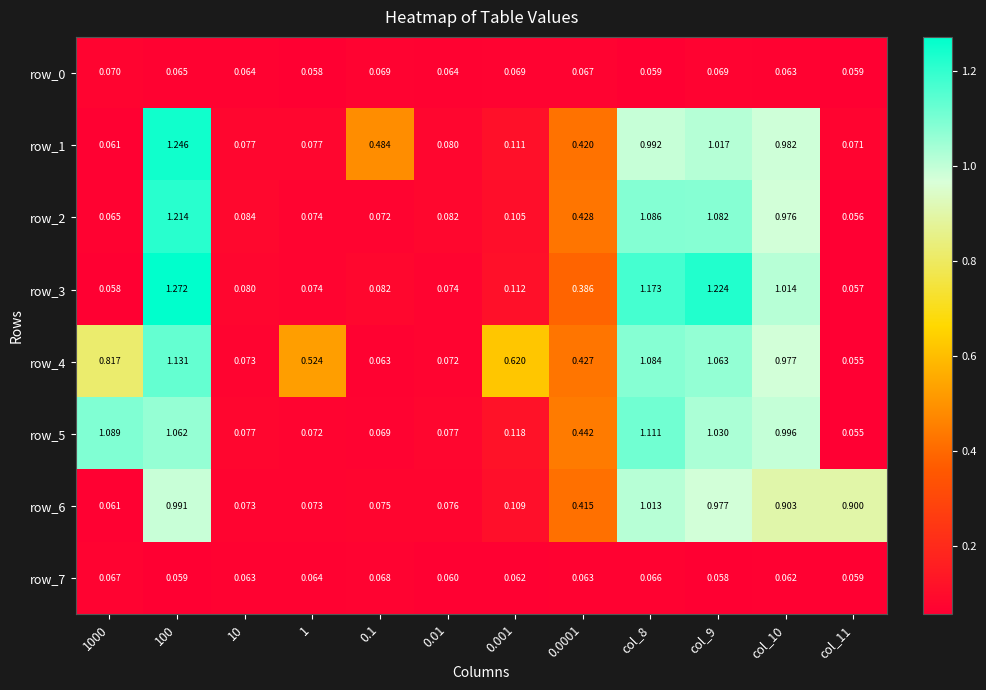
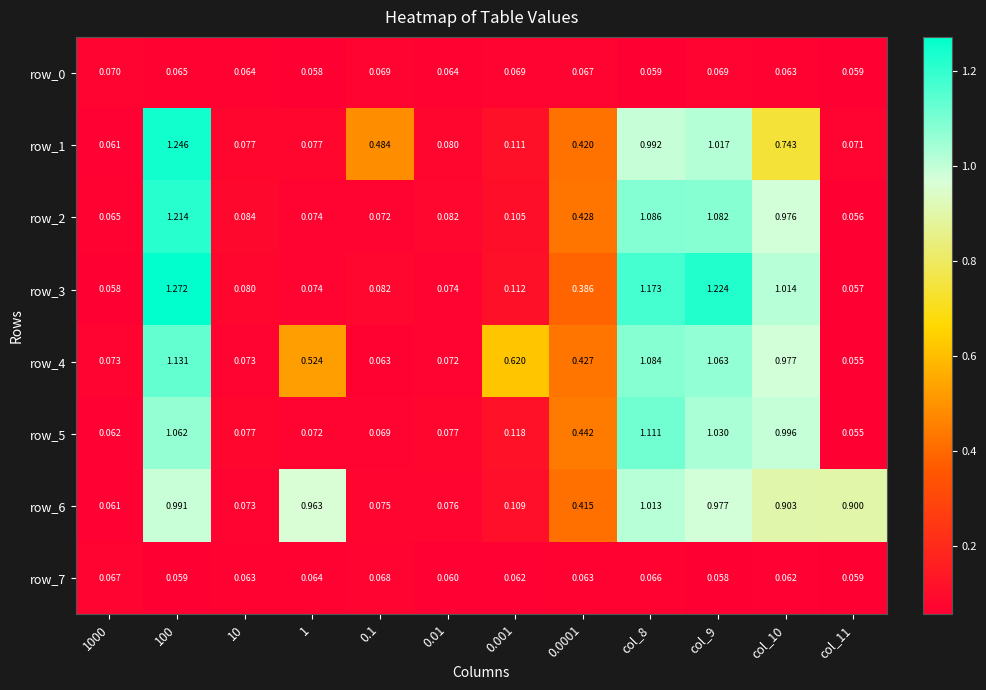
row_1, col_10: 0.982 -> 0.743
row_4, 1000: 0.817 -> 0.073
row_5, 1000: 1.089 -> 0.062
row_6, 1: 0.073 -> 0.963
